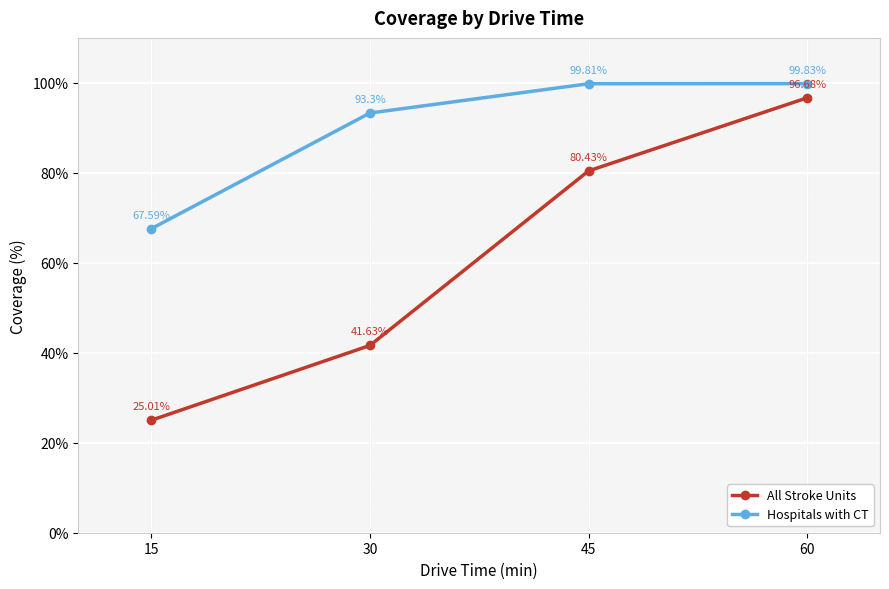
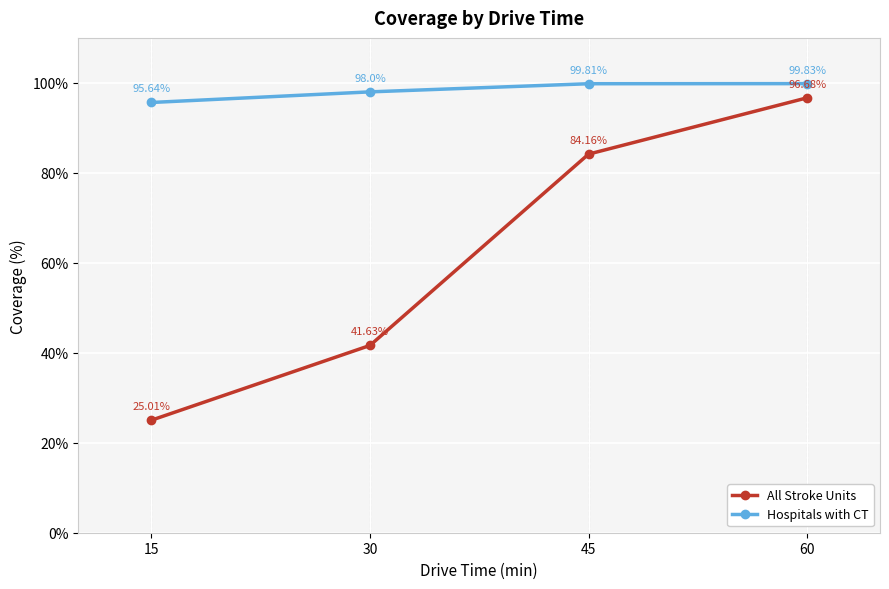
Hospitals with CT, 15: 67.59% -> 95.64%
Hospitals with CT, 30: 93.3% -> 98.0%
All Stroke Units, 45: 80.43% -> 84.16%
